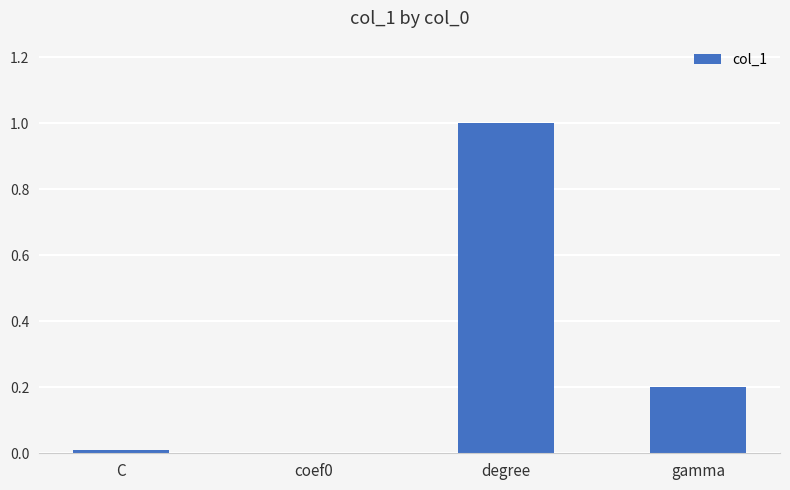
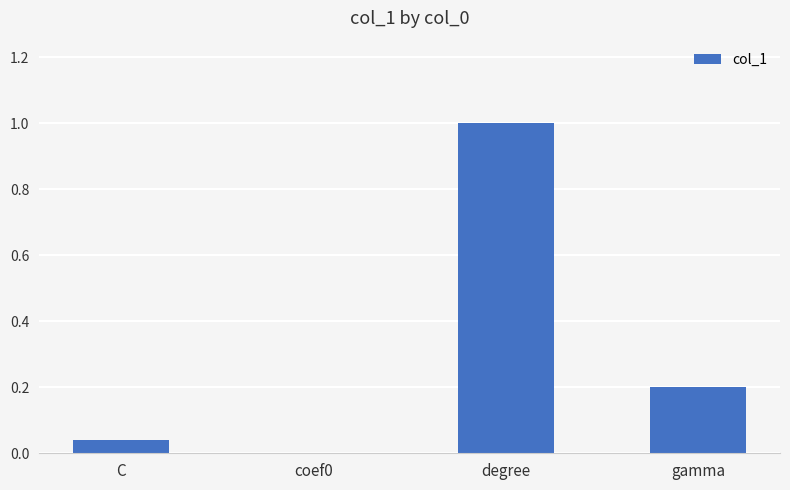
C: 0.01 -> 0.04
